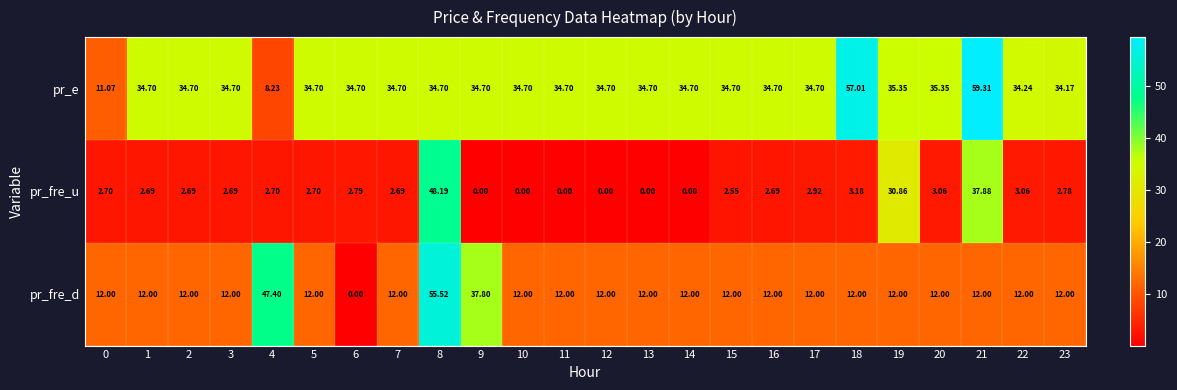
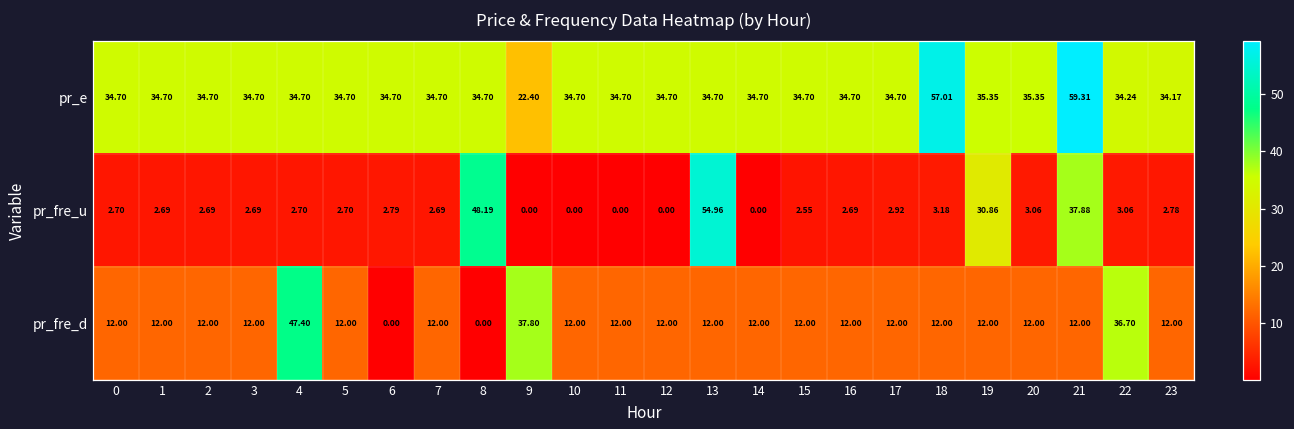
pr_e, 0: 11.07 -> 34.70
pr_e, 4: 8.23 -> 34.70
pr_e, 9: 34.70 -> 22.40
pr_fre_u, 13: 0.00 -> 54.96
pr_fre_d, 8: 55.52 -> 0.00
pr_fre_d, 22: 12.00 -> 36.70
